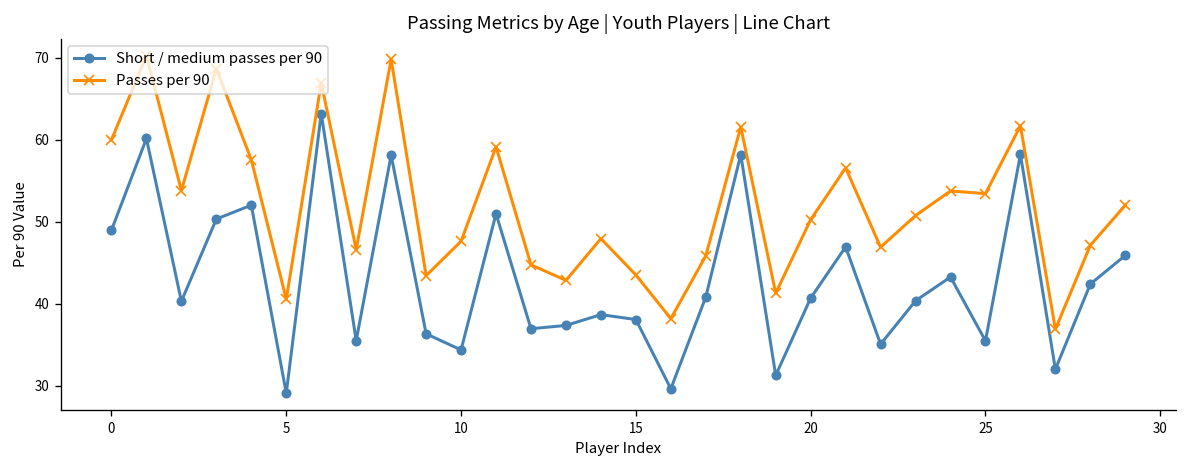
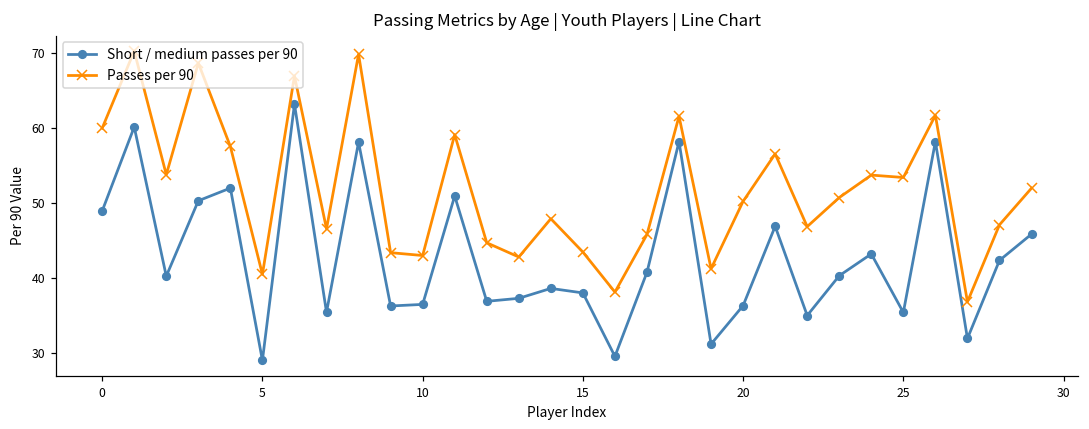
Short / medium passes per 90, 10: 34 -> 37
Passes per 90, 10: 48 -> 43
Short / medium passes per 90, 20: 41 -> 36
